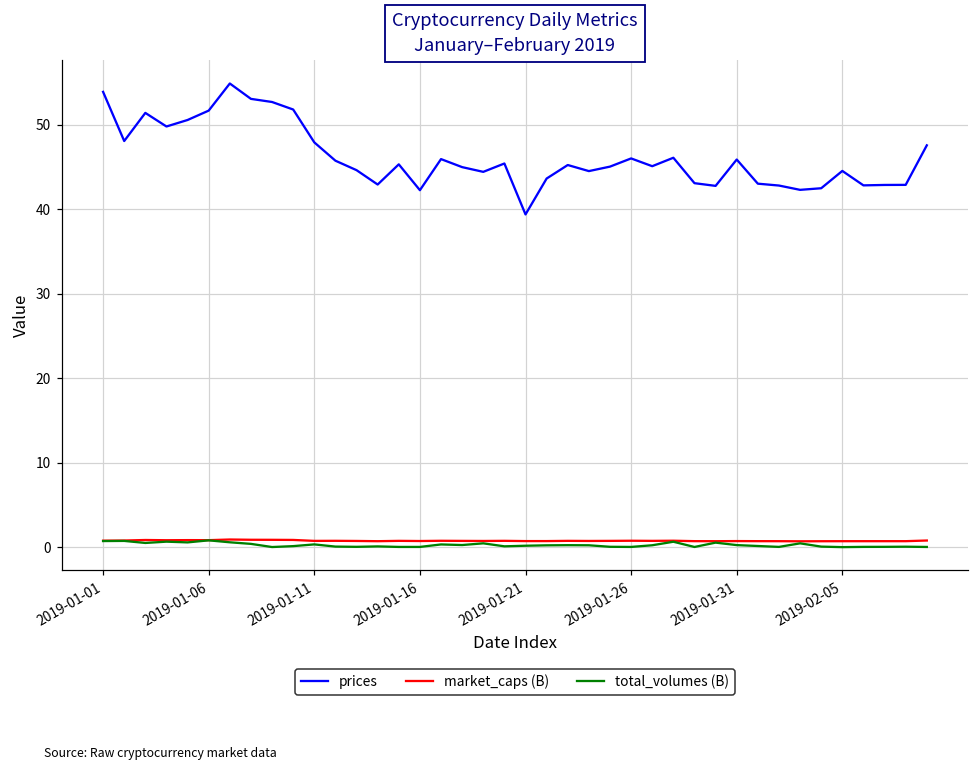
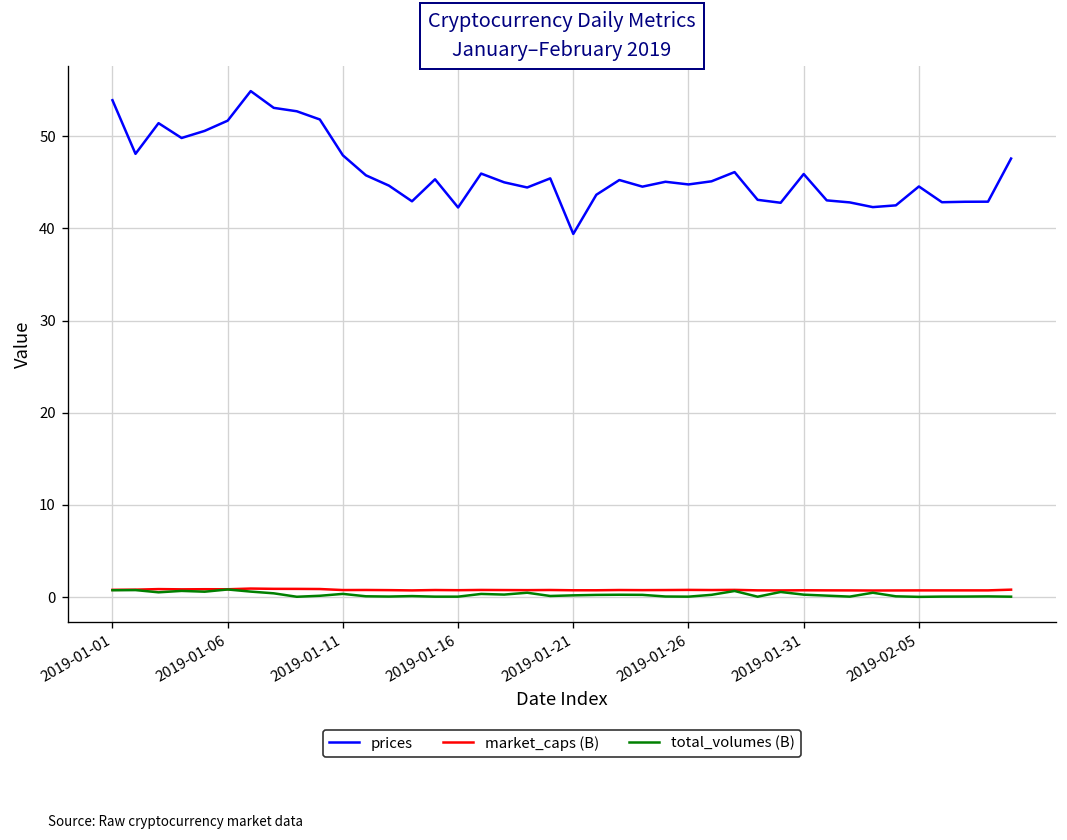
prices, 2019-01-26: 46 -> 45
